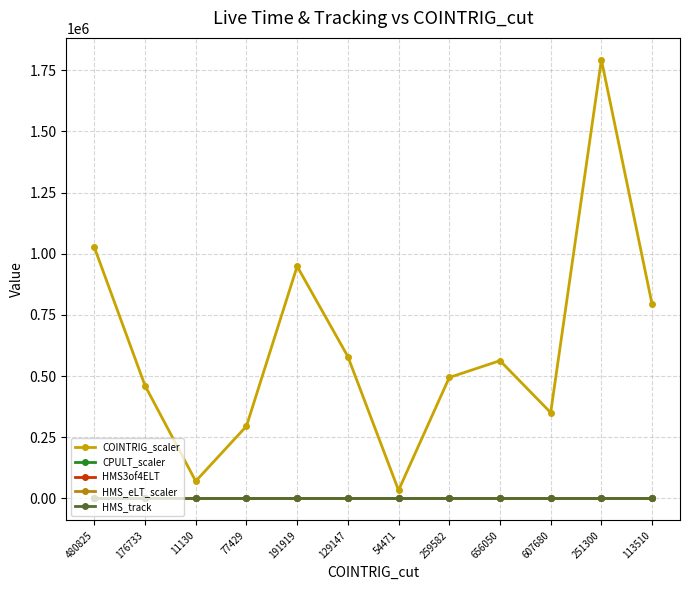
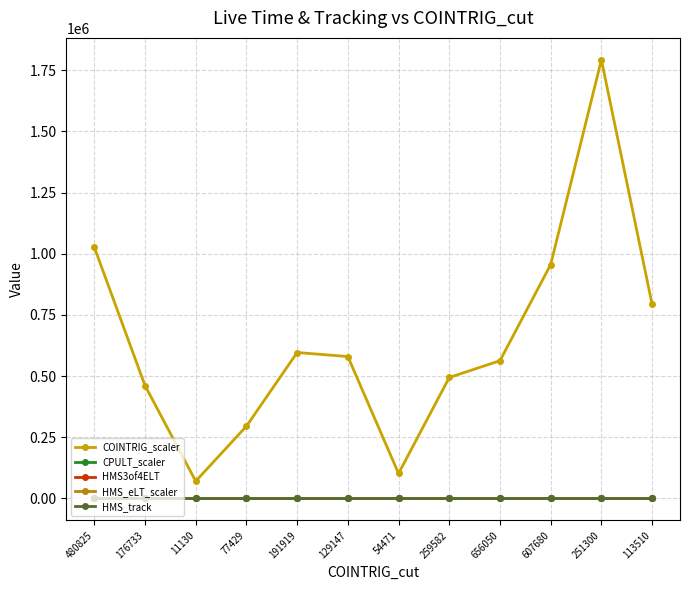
COINTRIG_scaler, 191919: 950000 -> 600000
COINTRIG_scaler, 54471: 30000 -> 100000
COINTRIG_scaler, 607680: 350000 -> 960000
